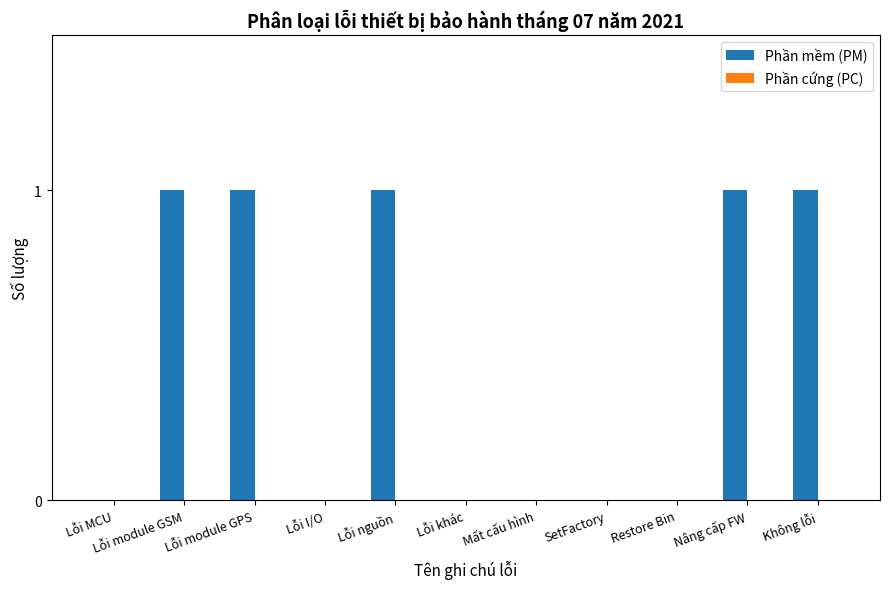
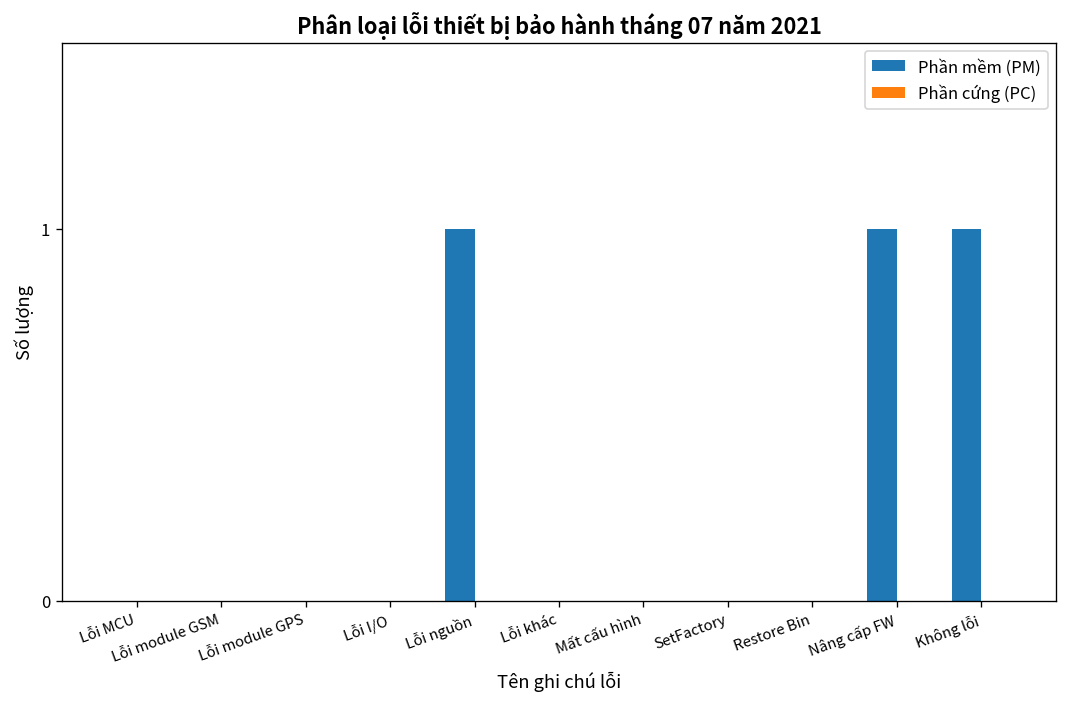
Phần mềm (PM), Lỗi module GSM: 1 -> 0
Phần mềm (PM), Lỗi module GPS: 1 -> 0
